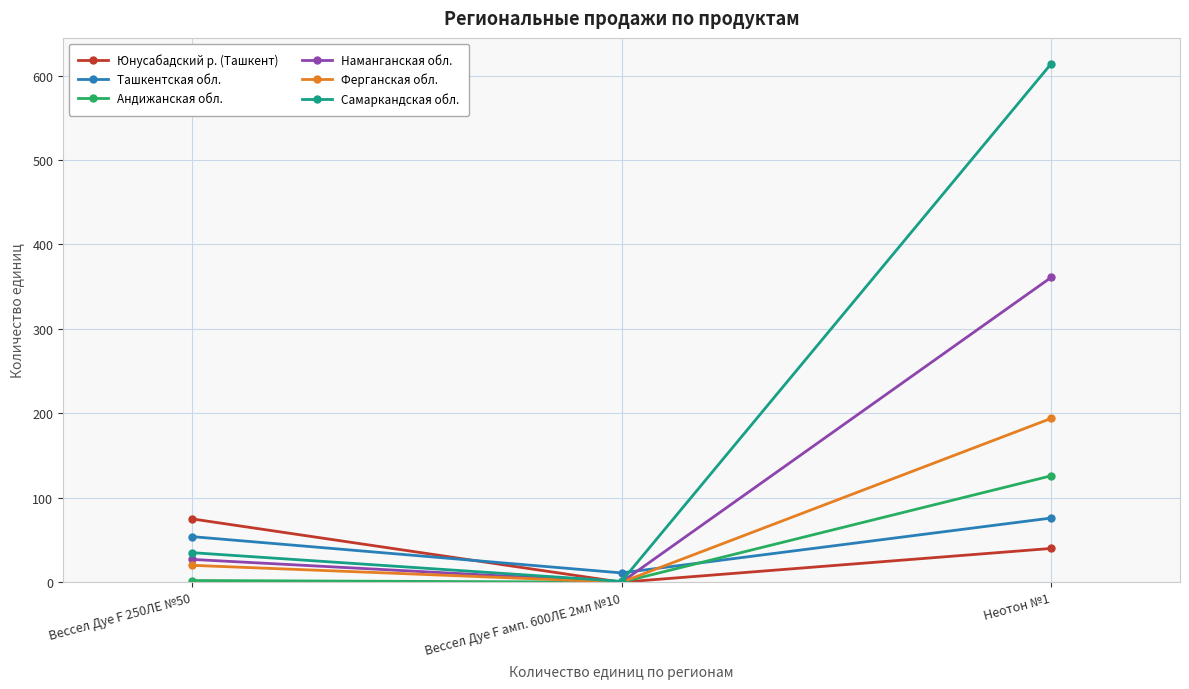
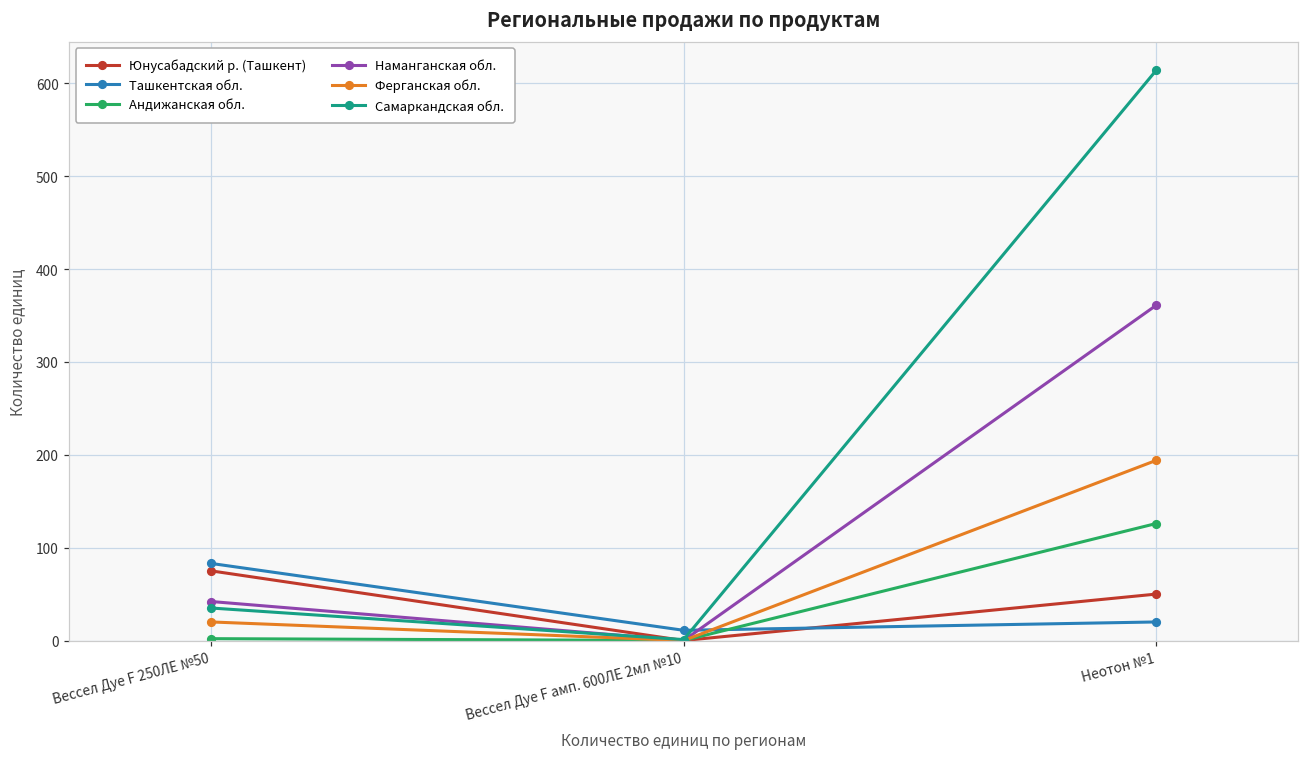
Ташкентская обл., Вессел Дуе F 250ЛЕ №50: 50 -> 80
Наманганская обл., Вессел Дуе F 250ЛЕ №50: 30 -> 40
Юнусабадский р. (Ташкент), Неотон №1: 40 -> 50
Ташкентская обл., Неотон №1: 80 -> 20
